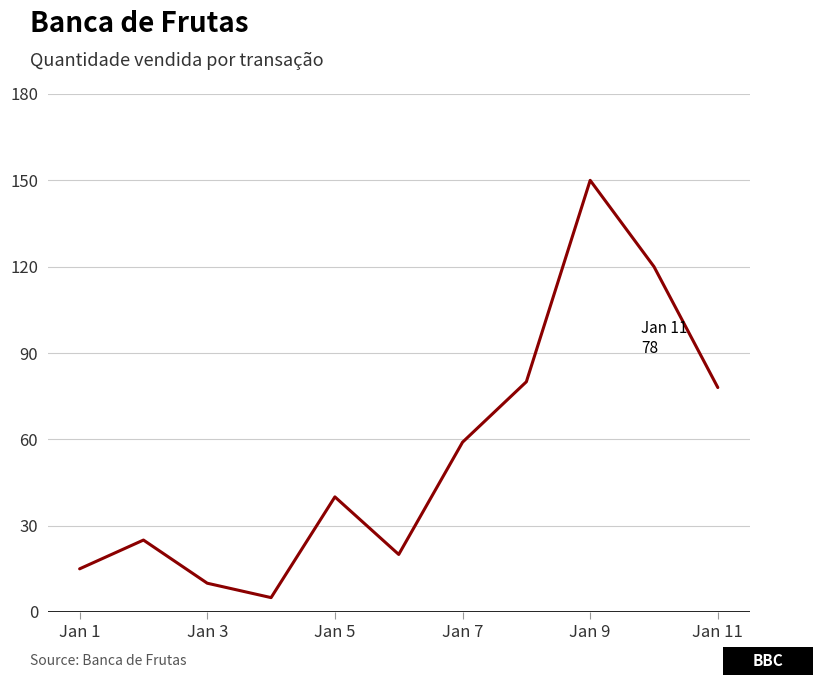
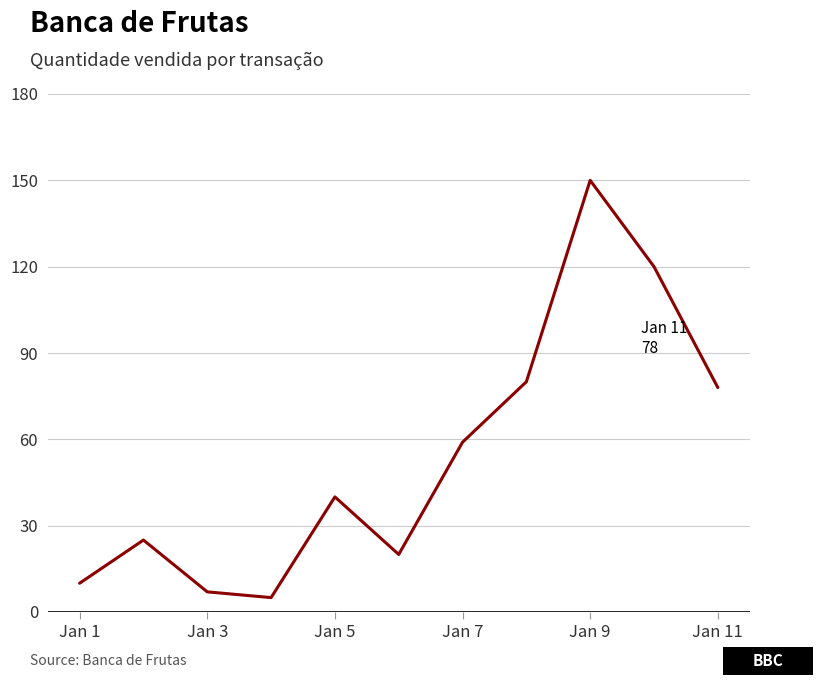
Jan 1: 15 -> 10
Jan 3: 10 -> 7
